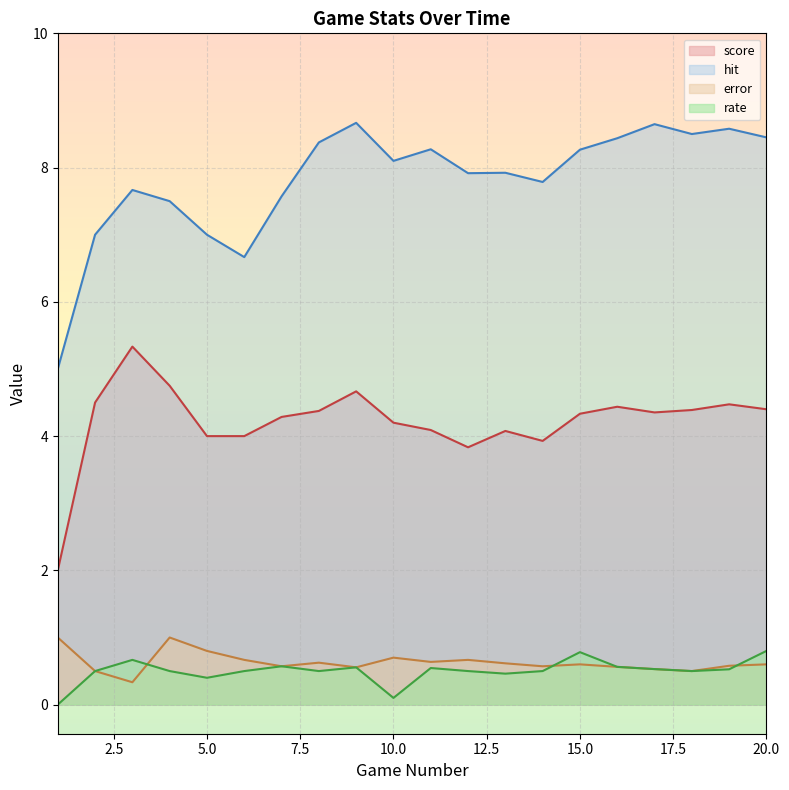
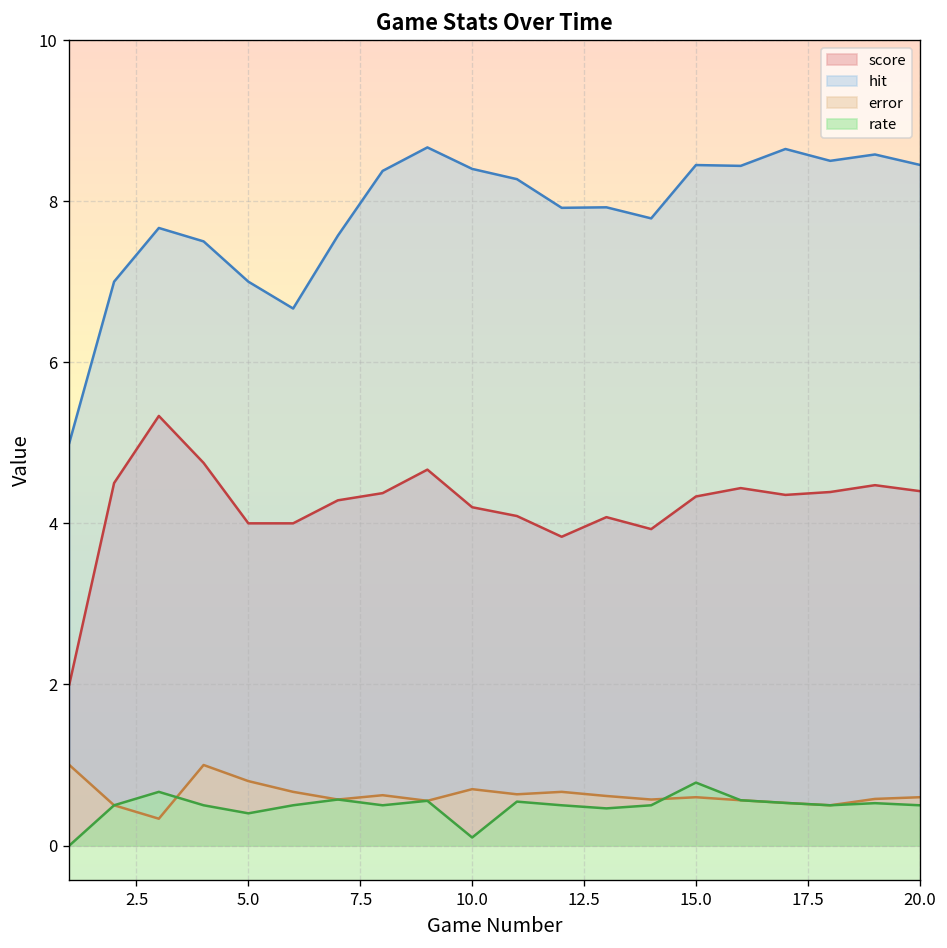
hit, 10.0: 8.1 -> 8.4
hit, 15.0: 8.3 -> 8.4
rate, 20.0: 0.8 -> 0.5
